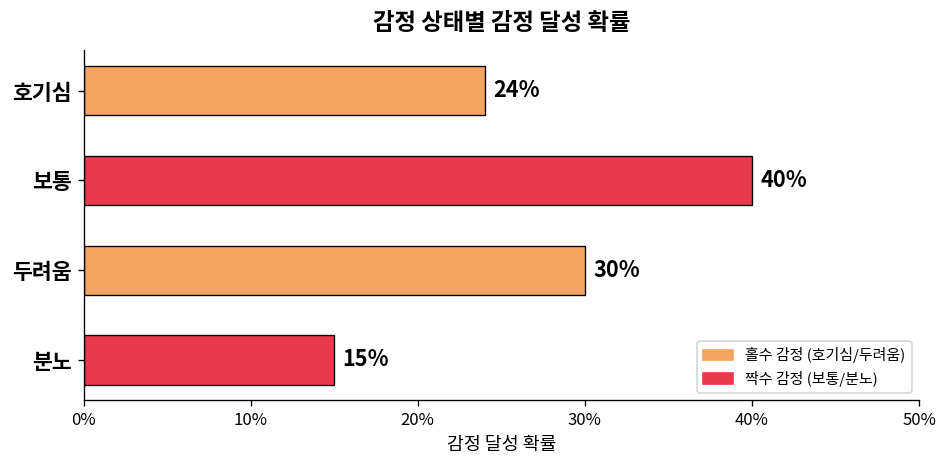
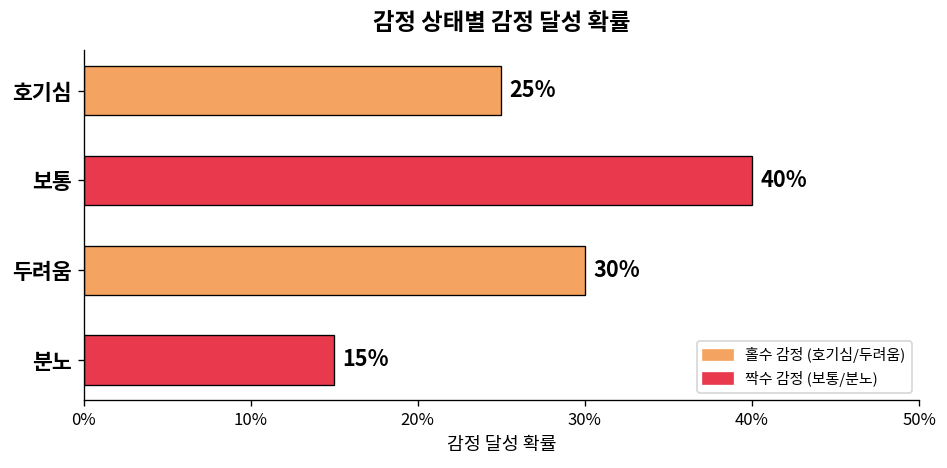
호기심: 24% -> 25%
